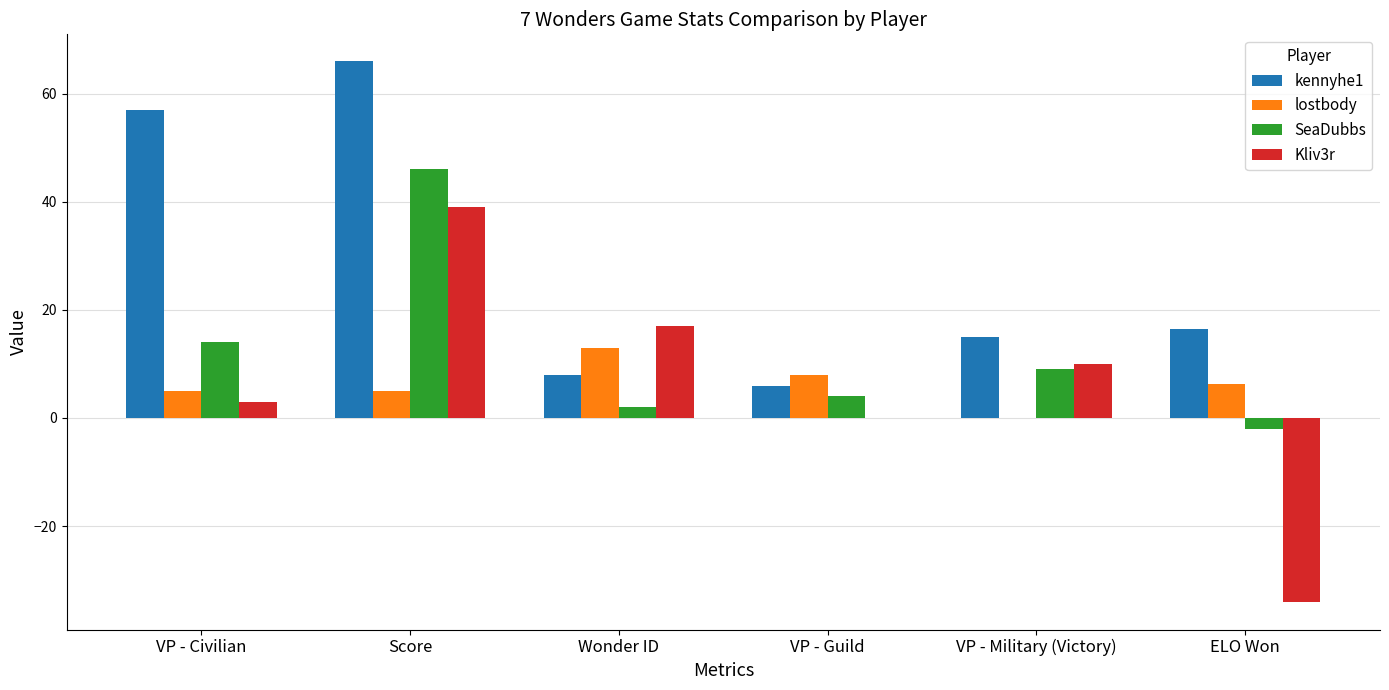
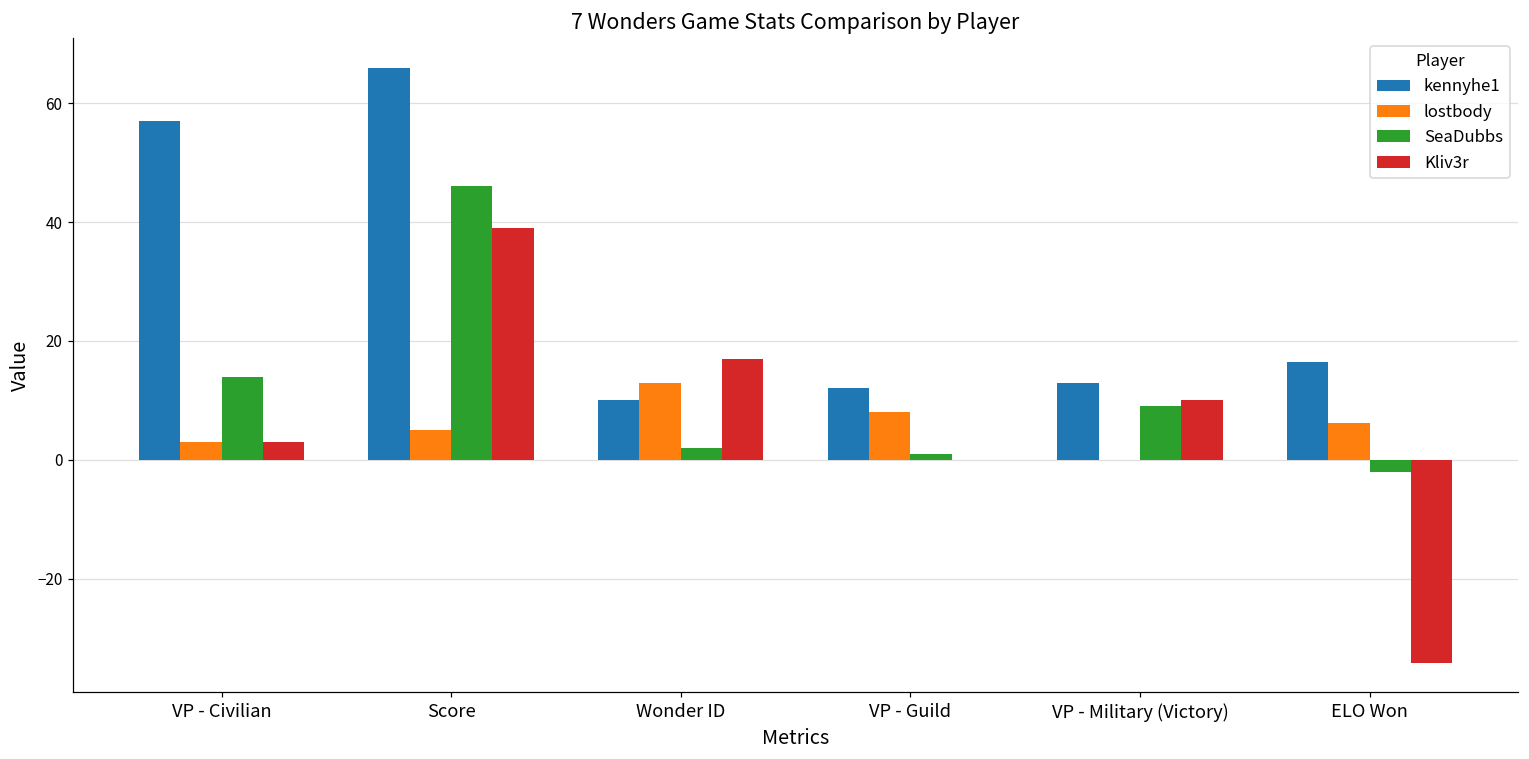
lostbody, VP - Civilian: 5 -> 3
kennyhe1, Wonder ID: 8 -> 10
kennyhe1, VP - Guild: 6 -> 12
SeaDubbs, VP - Guild: 4 -> 1
kennyhe1, VP - Military (Victory): 15 -> 13
